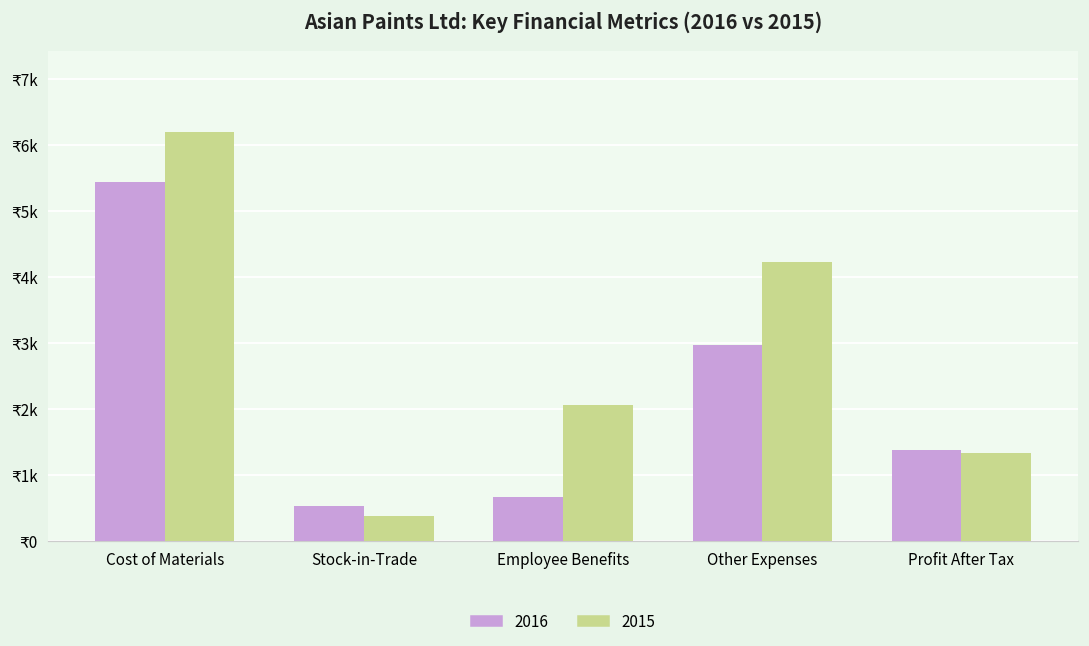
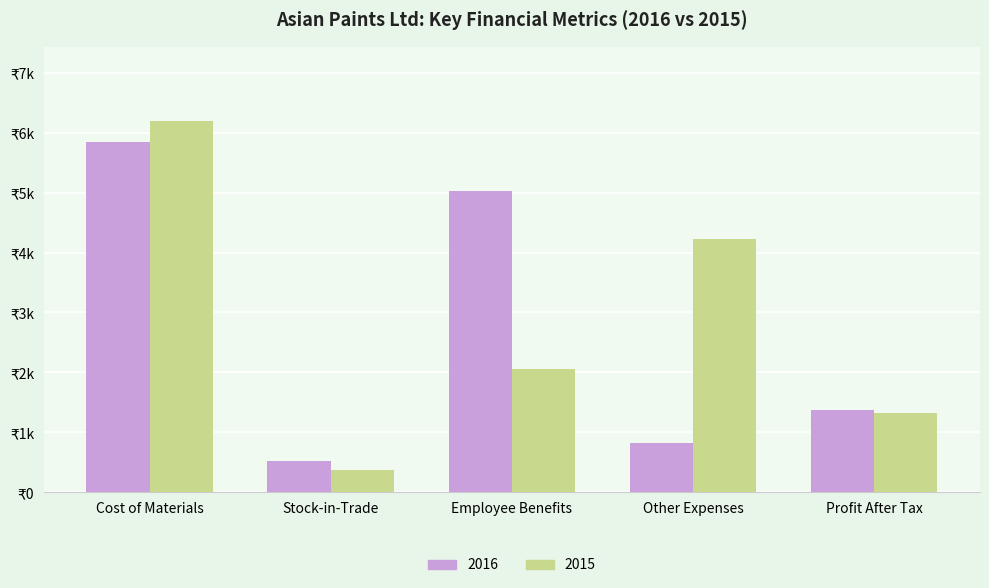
2016, Cost of Materials: ₹5400 -> ₹5800
2016, Employee Benefits: ₹700 -> ₹5000
2016, Other Expenses: ₹3000 -> ₹800
